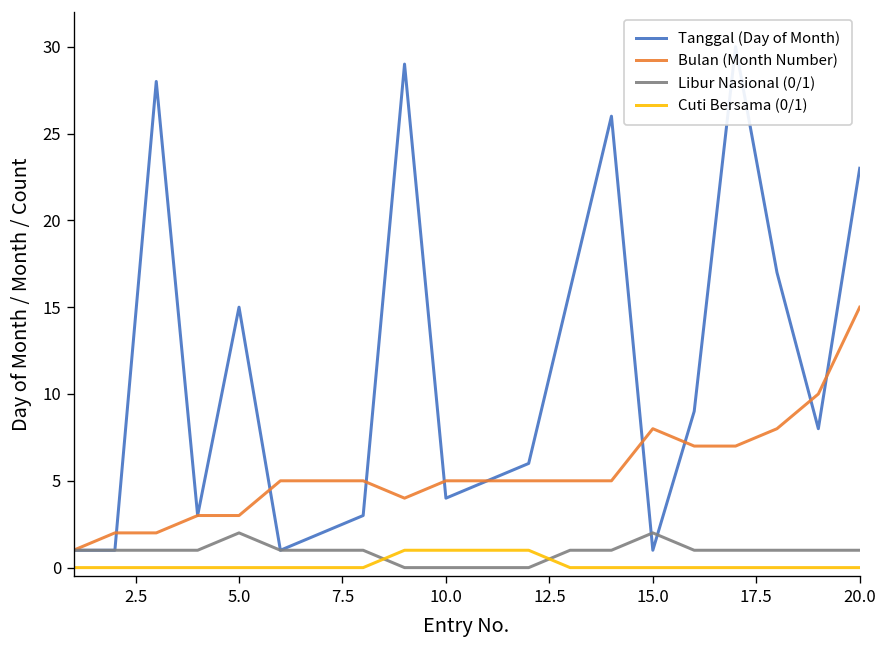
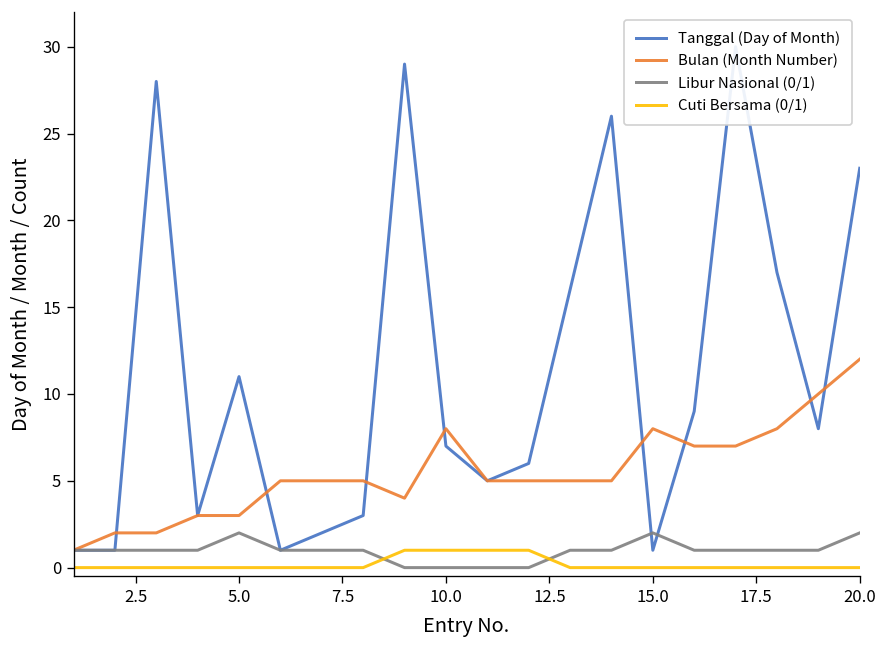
Tanggal (Day of Month), 5.0: 15 -> 11
Tanggal (Day of Month), 10.0: 4 -> 7
Bulan (Month Number), 10.0: 5 -> 8
Bulan (Month Number), 20.0: 15 -> 12
Libur Nasional (0/1), 20.0: 1 -> 2
